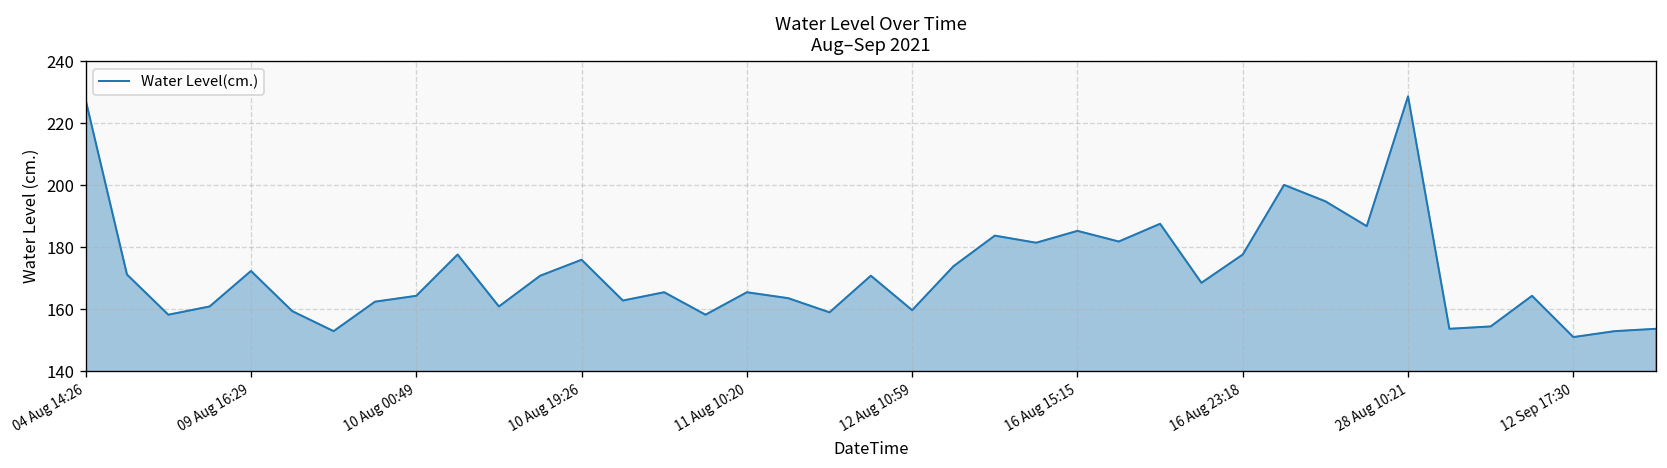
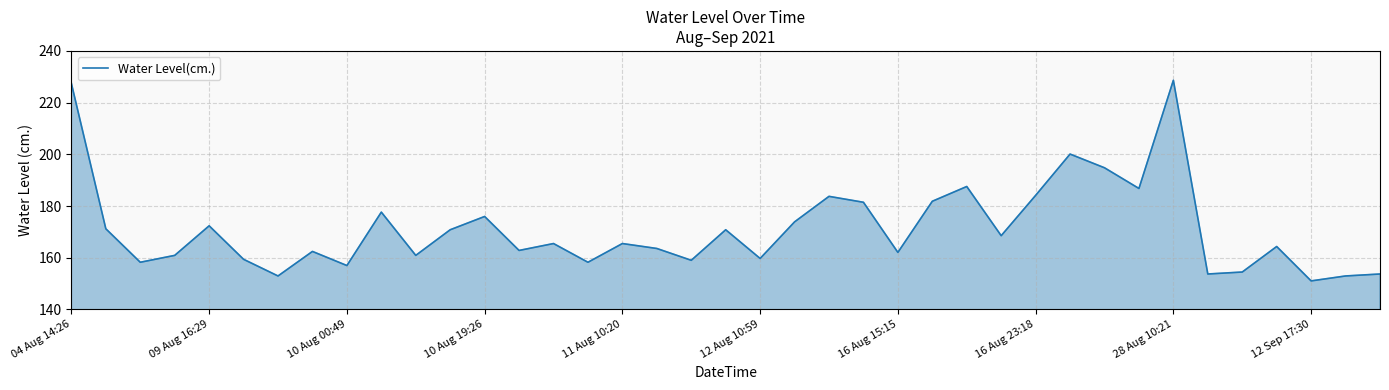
10 Aug 00:49: 164 -> 157
16 Aug 15:15: 185 -> 162
16 Aug 23:18: 178 -> 184
